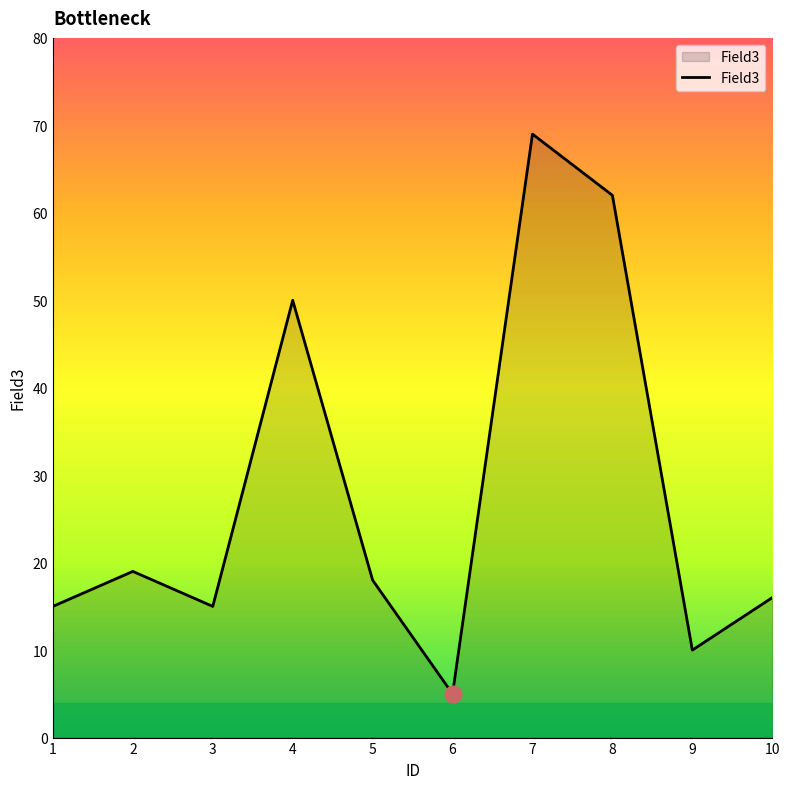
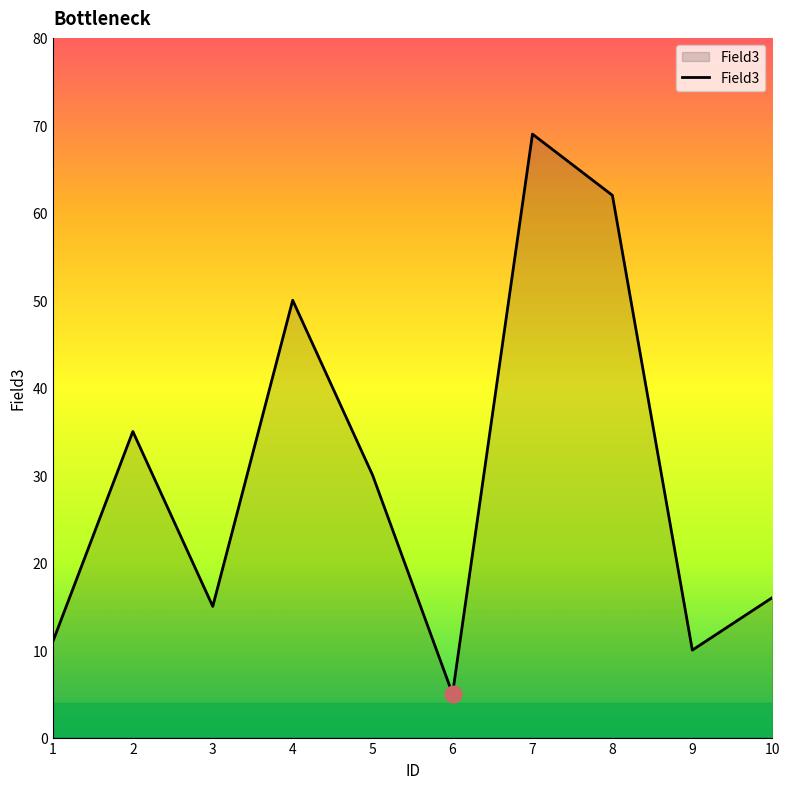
Field3, 1: 15 -> 11
Field3, 2: 19 -> 35
Field3, 5: 18 -> 30
